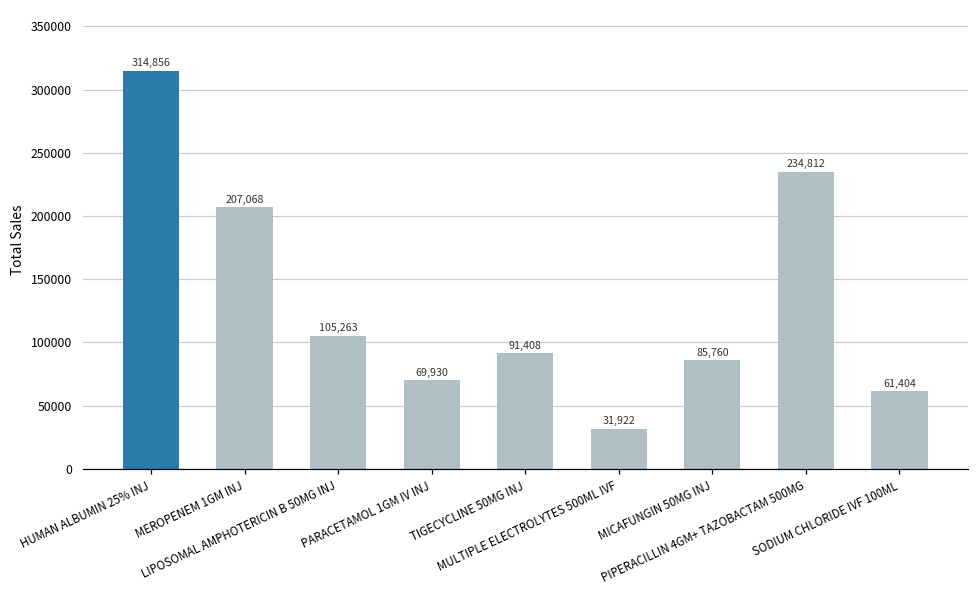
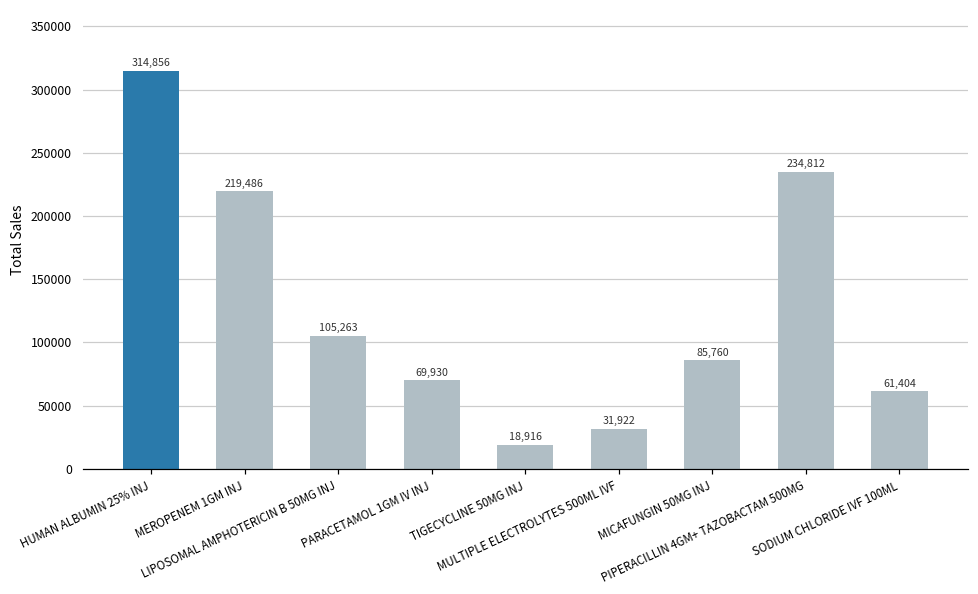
MEROPENEM 1GM INJ: 207,068 -> 219,486
TIGECYCLINE 50MG INJ: 91,408 -> 18,916
